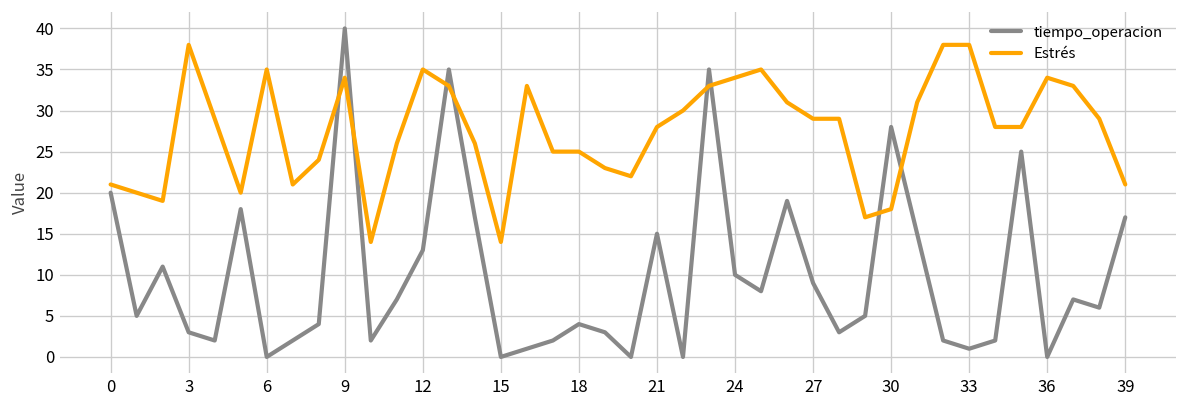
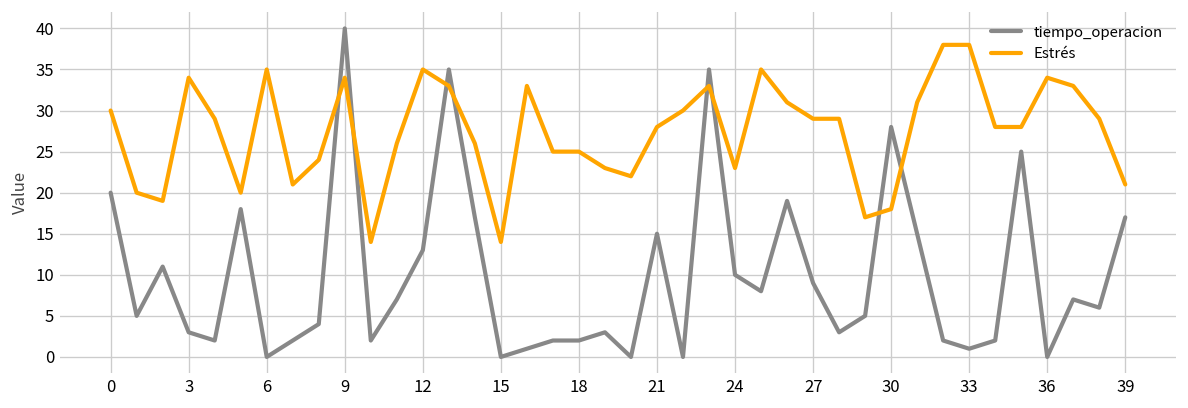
Estrés, 0: 21 -> 30
Estrés, 3: 38 -> 34
tiempo_operacion, 18: 4 -> 2
Estrés, 24: 34 -> 23
